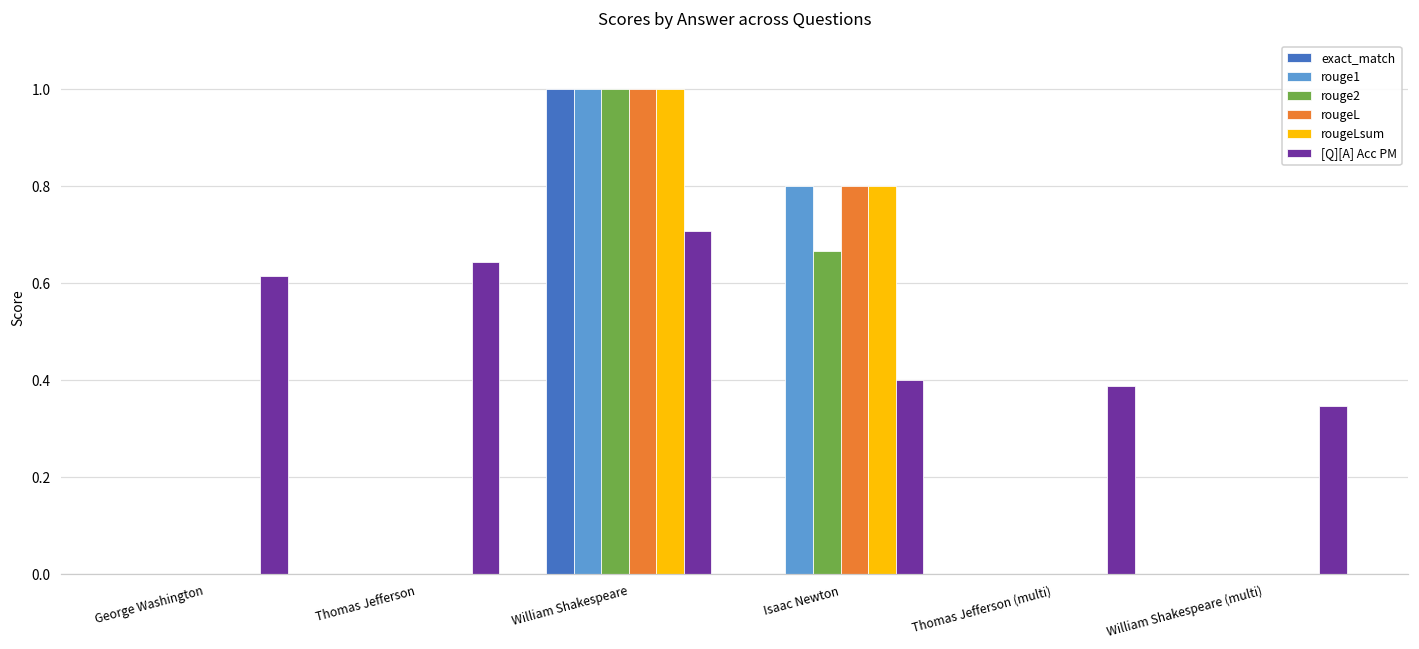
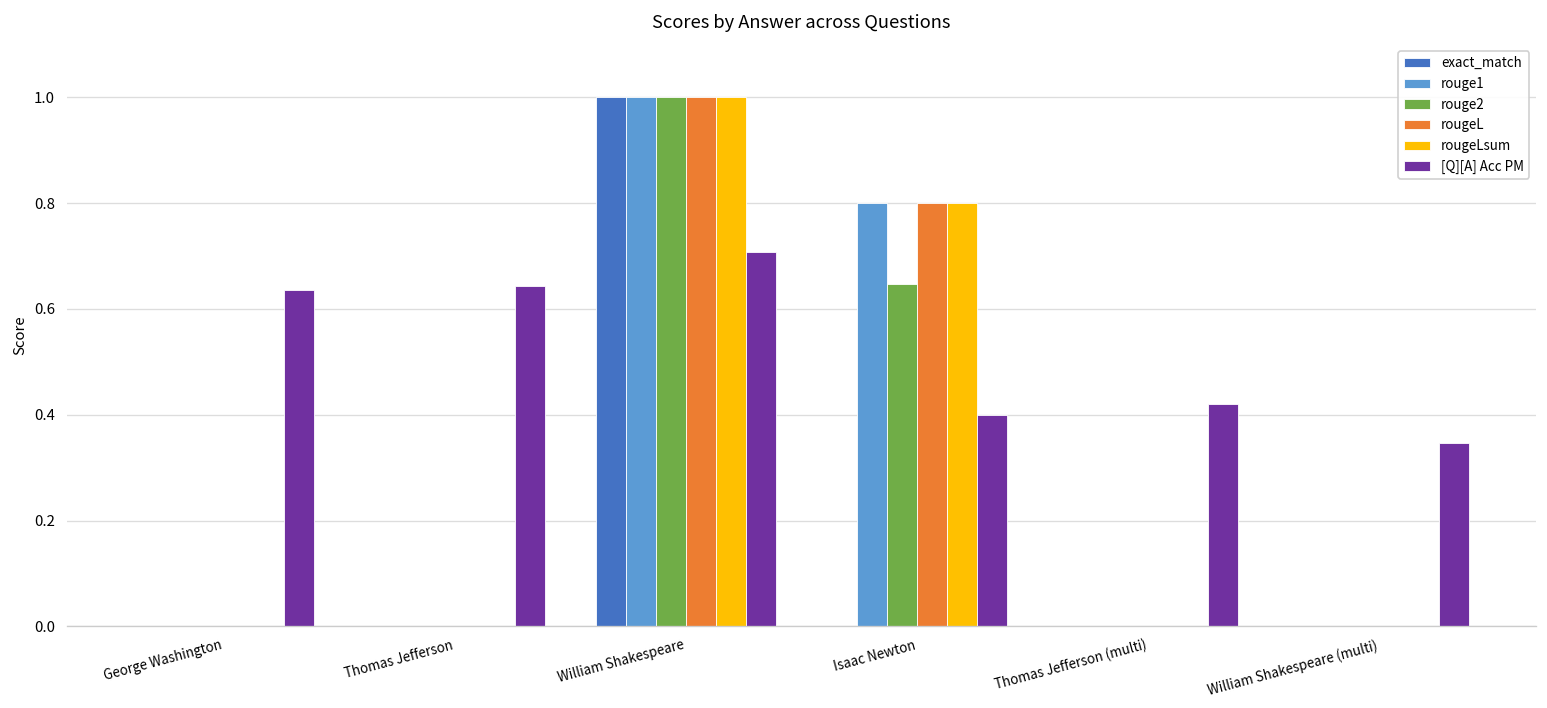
[Q][A] Acc PM, George Washington: 0.62 -> 0.64
rouge2, Isaac Newton: 0.67 -> 0.65
[Q][A] Acc PM, Thomas Jefferson (multi): 0.39 -> 0.42
